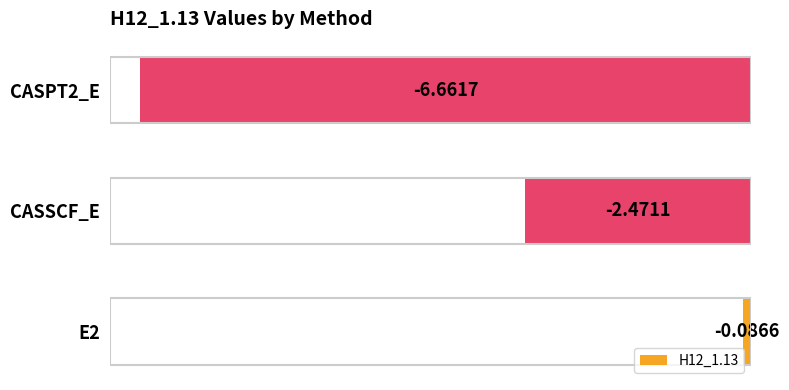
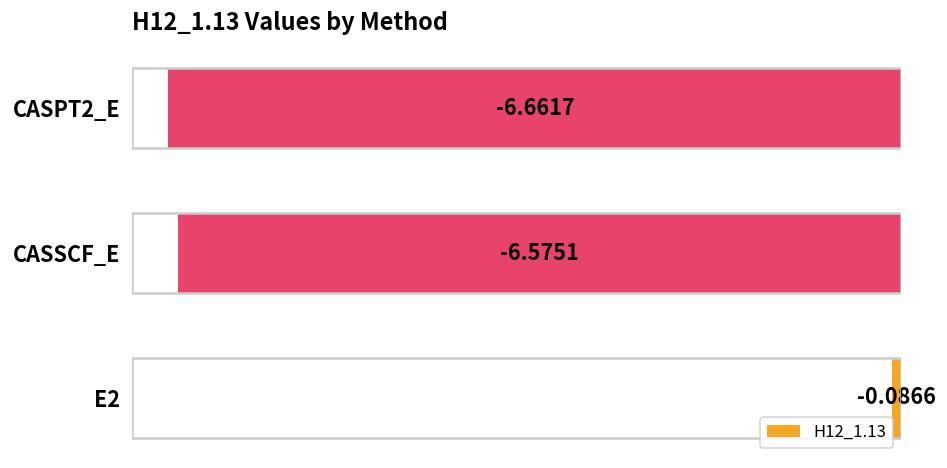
CASSCF_E: -2.4711 -> -6.5751
